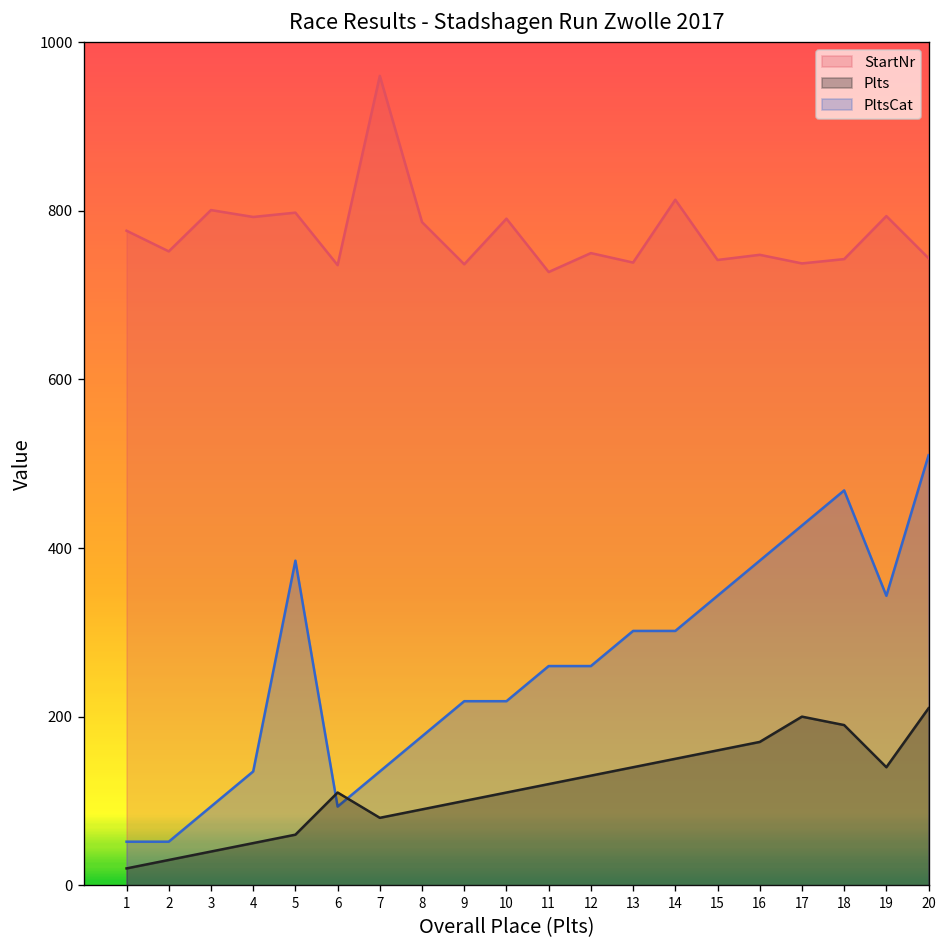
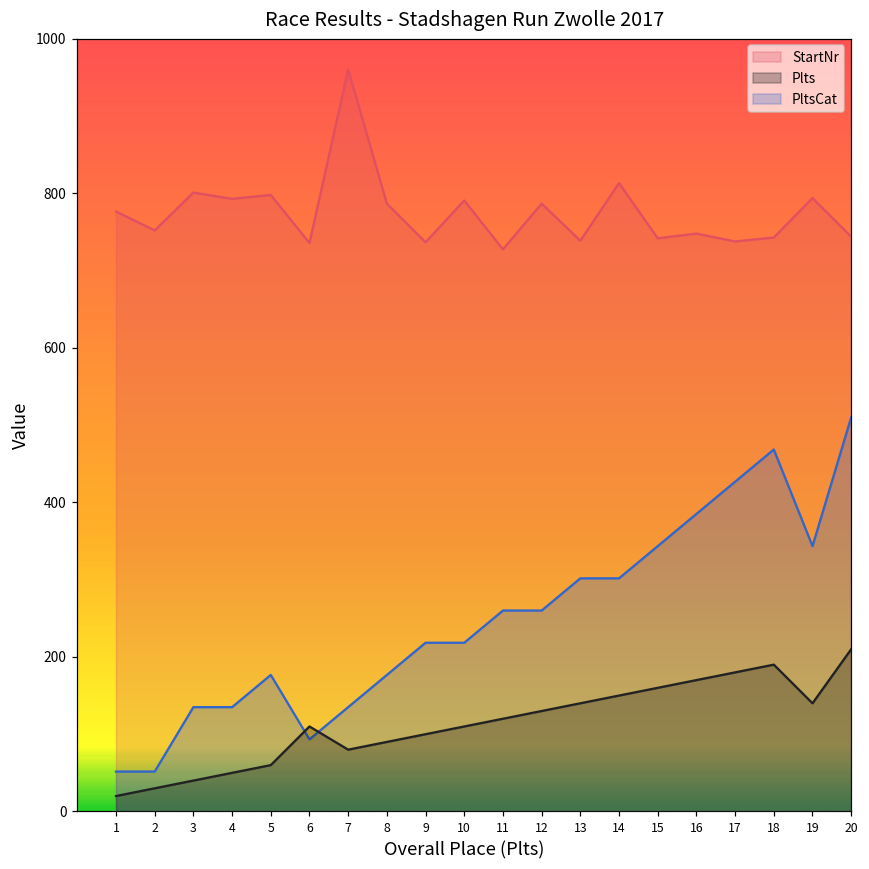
PltsCat, 3: 90 -> 140
PltsCat, 5: 390 -> 180
StartNr, 12: 750 -> 790
Plts, 17: 200 -> 180
